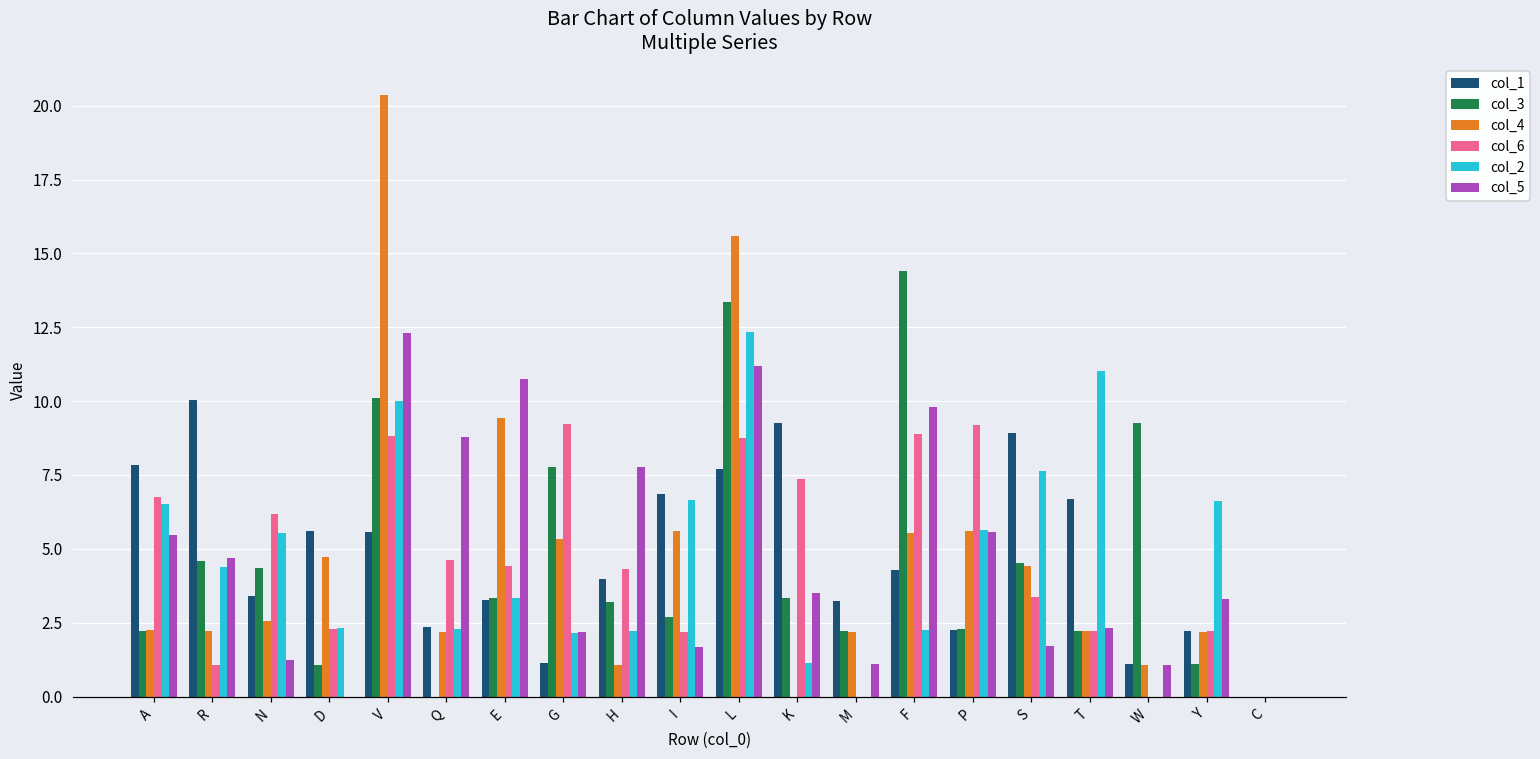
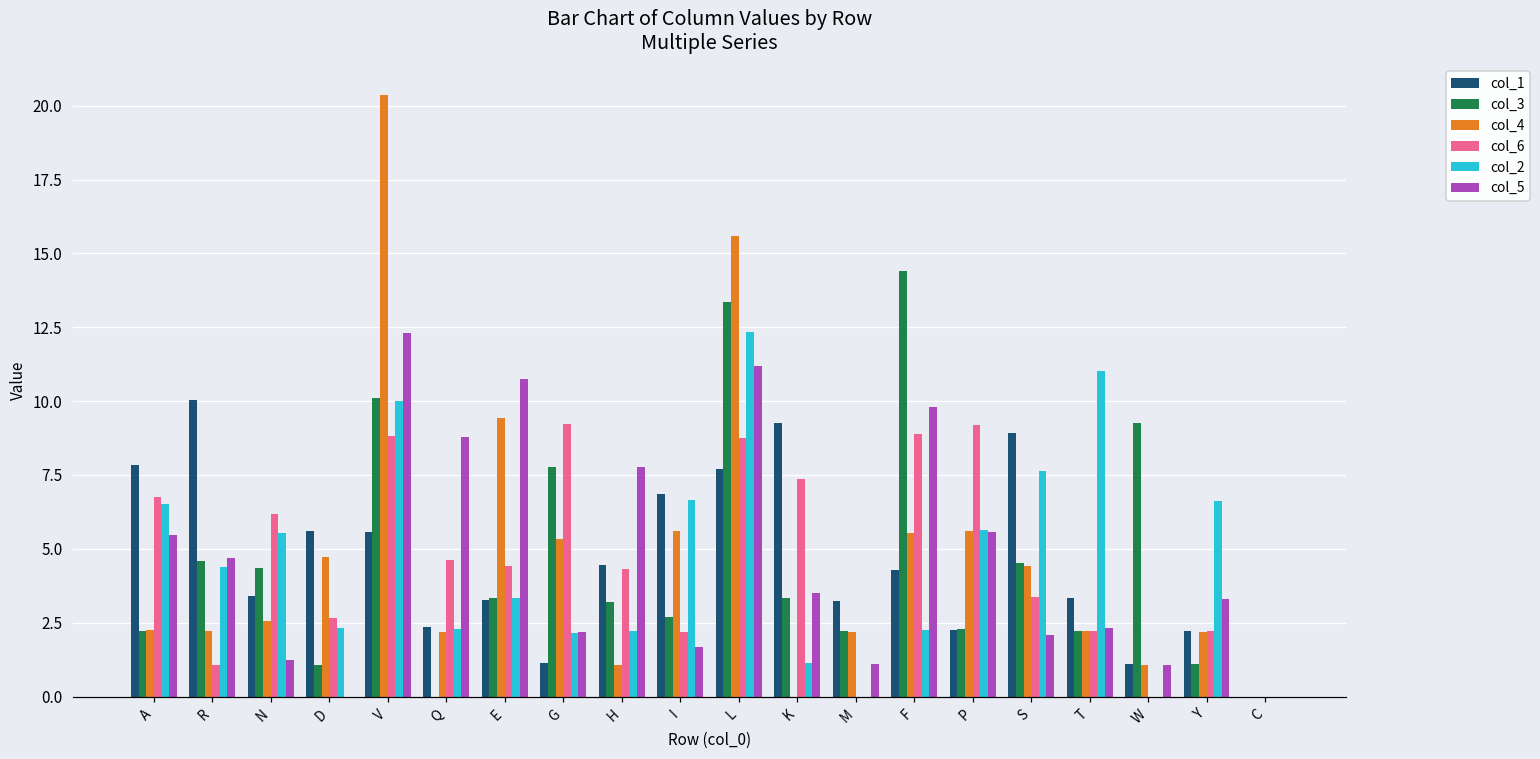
col_6, D: 2.3 -> 2.7
col_1, H: 4.0 -> 4.5
col_5, S: 1.7 -> 2.1
col_1, T: 6.7 -> 3.3
